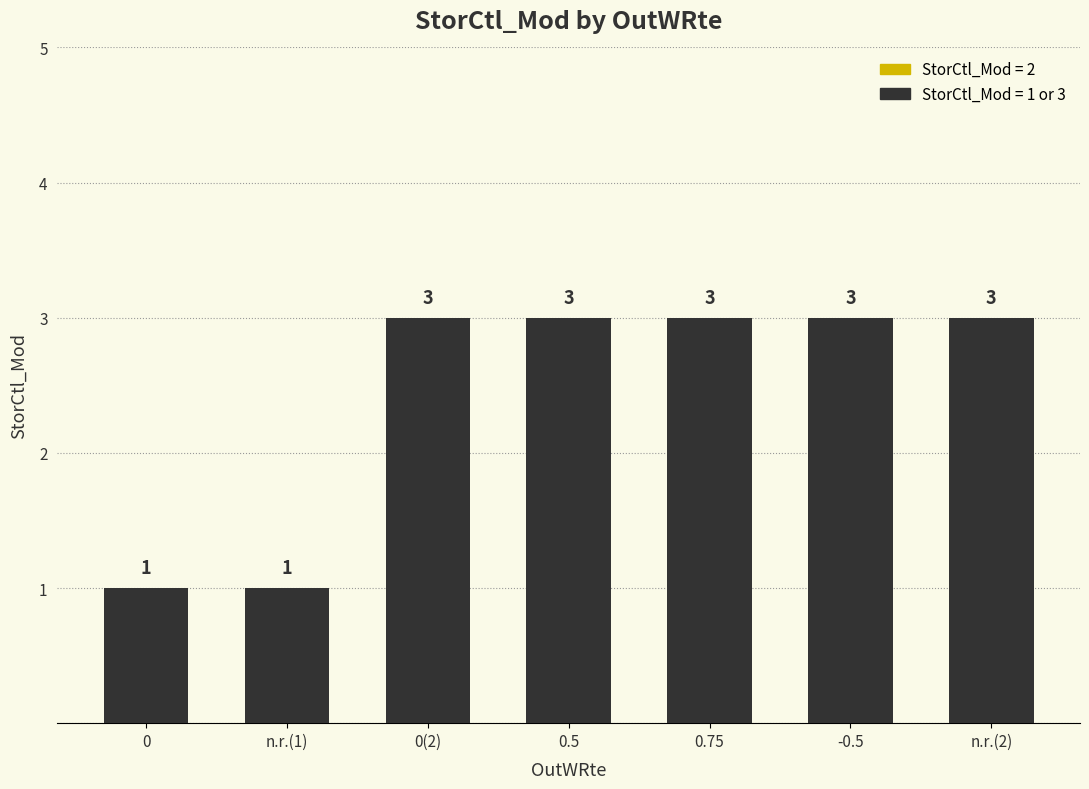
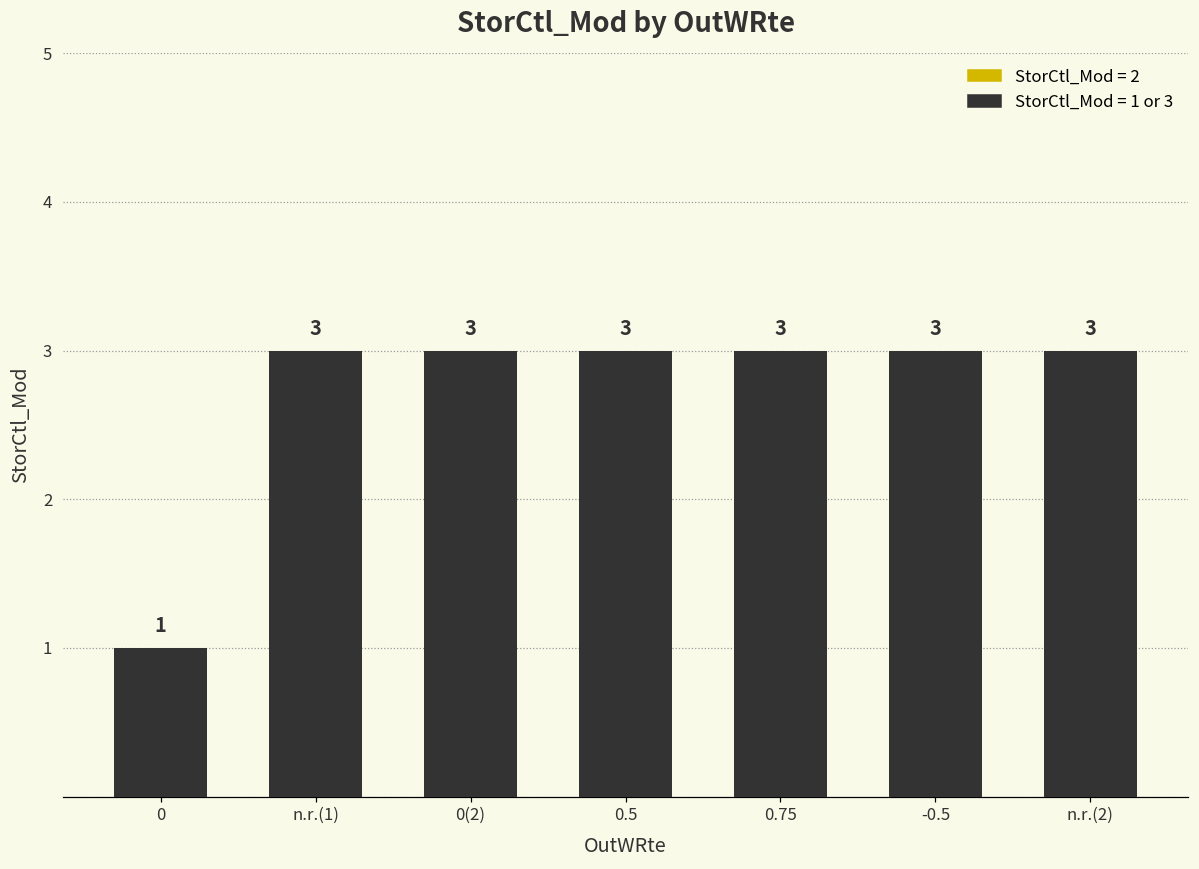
n.r.(1): 1 -> 3
